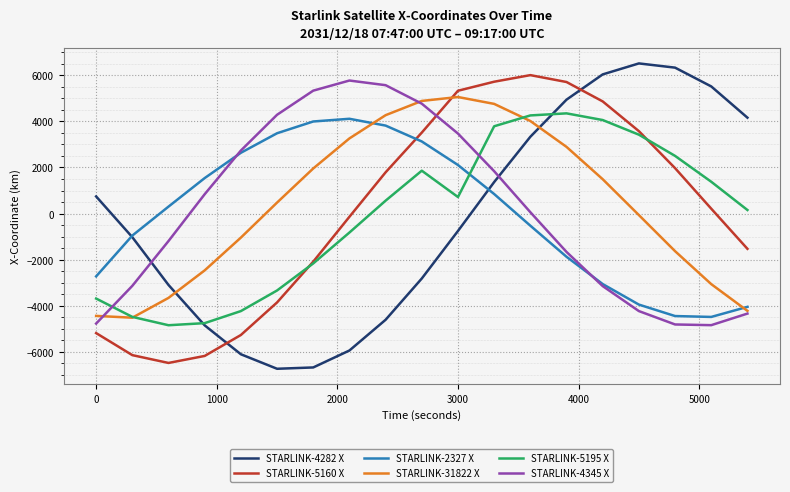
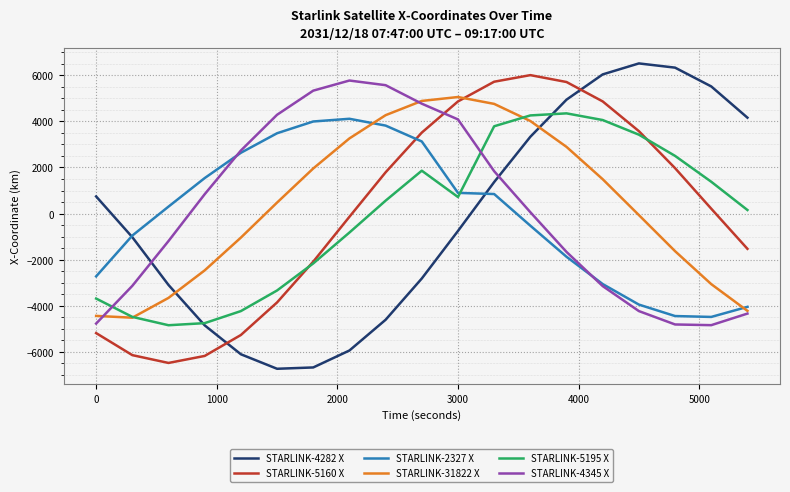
STARLINK-5160 X, 3000: 5300 -> 4900
STARLINK-2327 X, 3000: 2100 -> 900
STARLINK-4345 X, 3000: 3500 -> 4100
